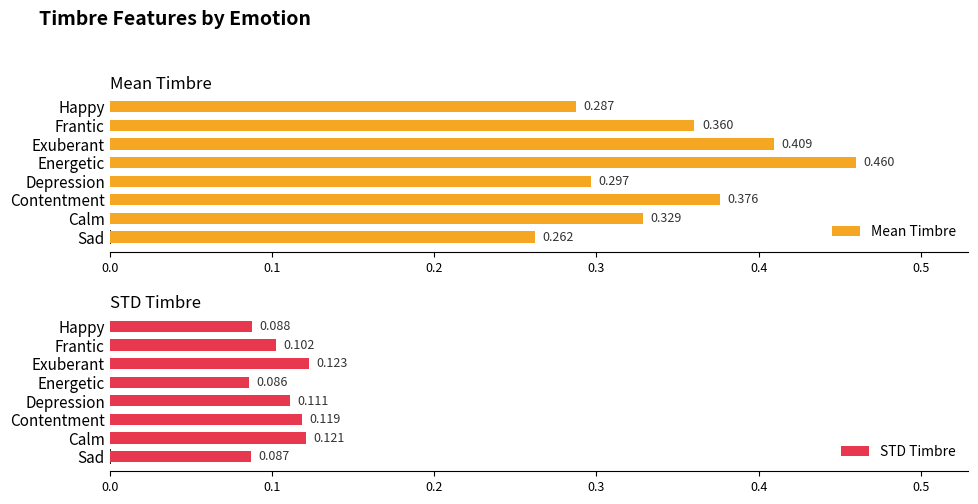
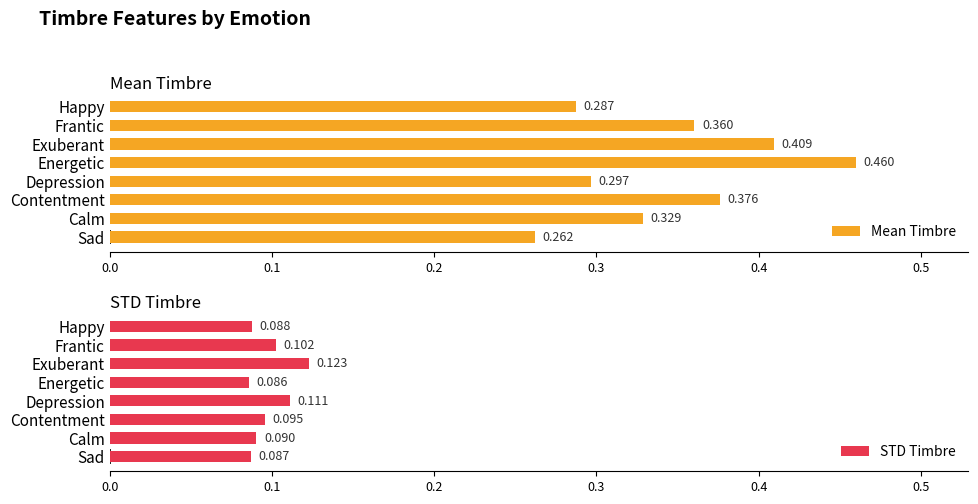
STD Timbre, STD Timbre, Contentment: 0.119 -> 0.095
STD Timbre, STD Timbre, Calm: 0.121 -> 0.090
